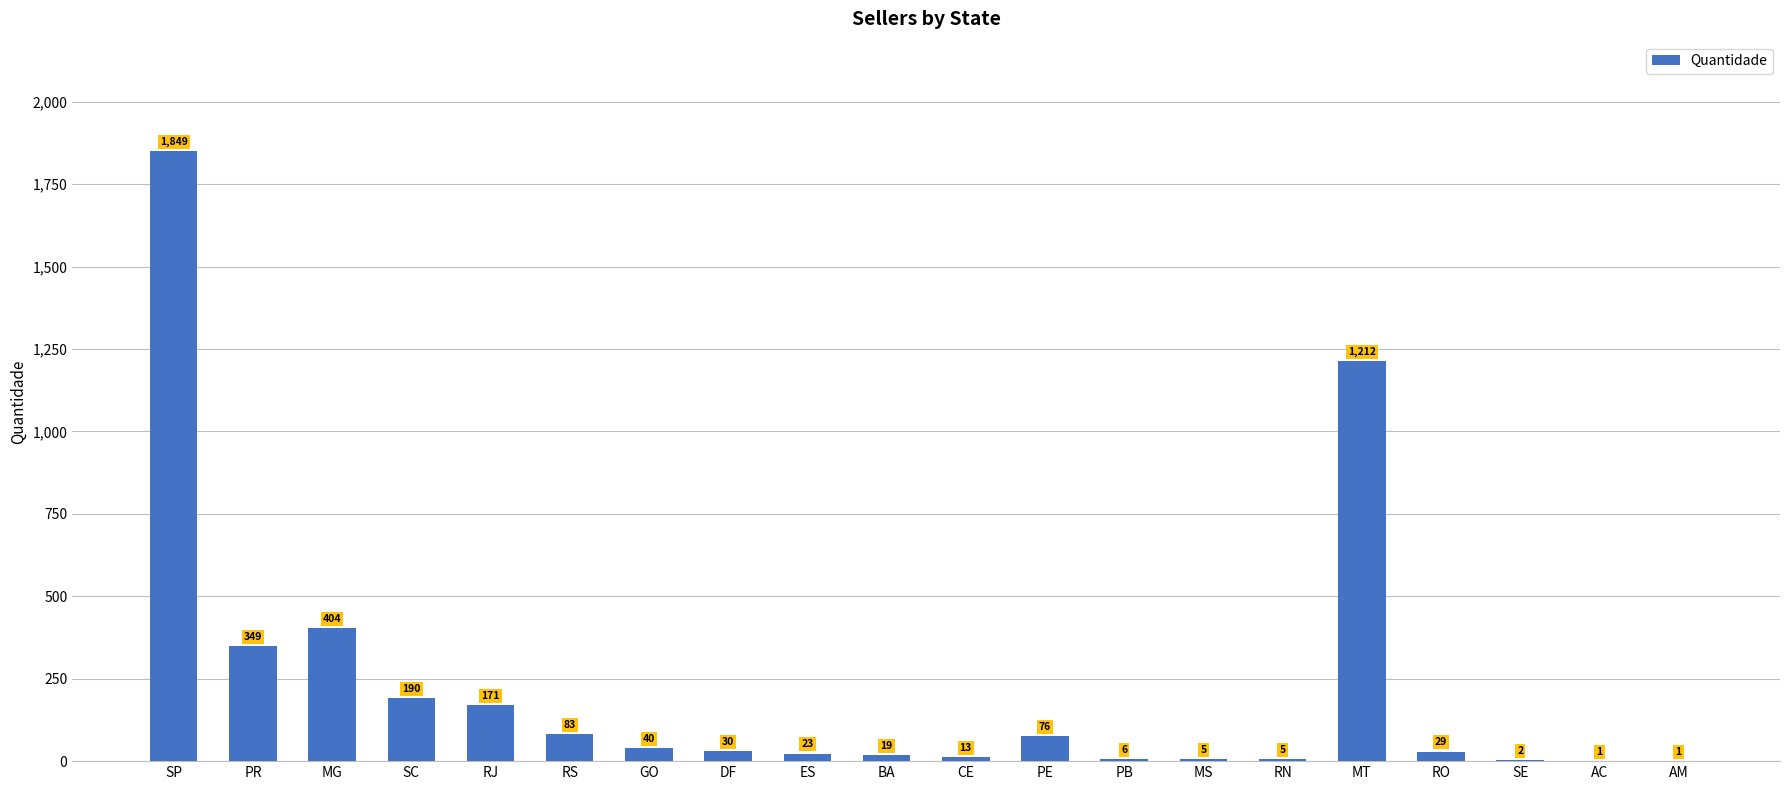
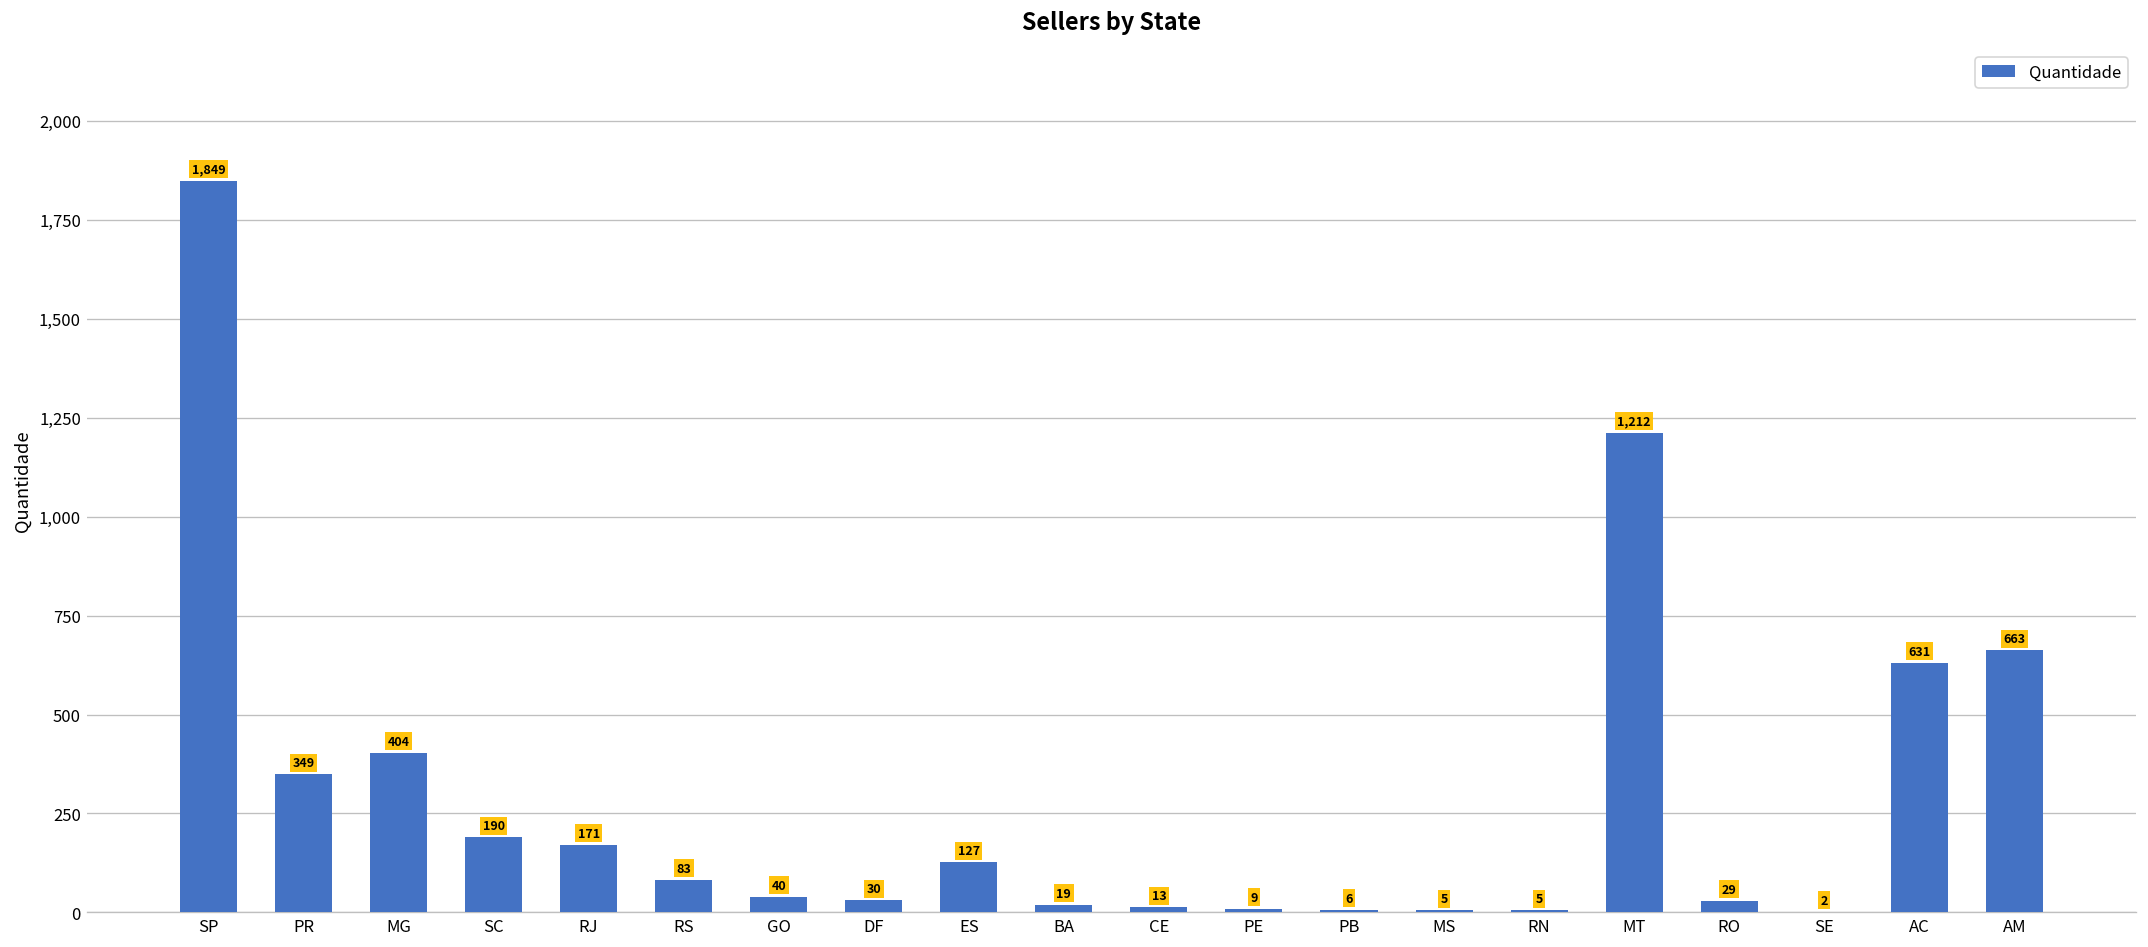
ES: 23 -> 127
PE: 76 -> 9
AC: 1 -> 631
AM: 1 -> 663
